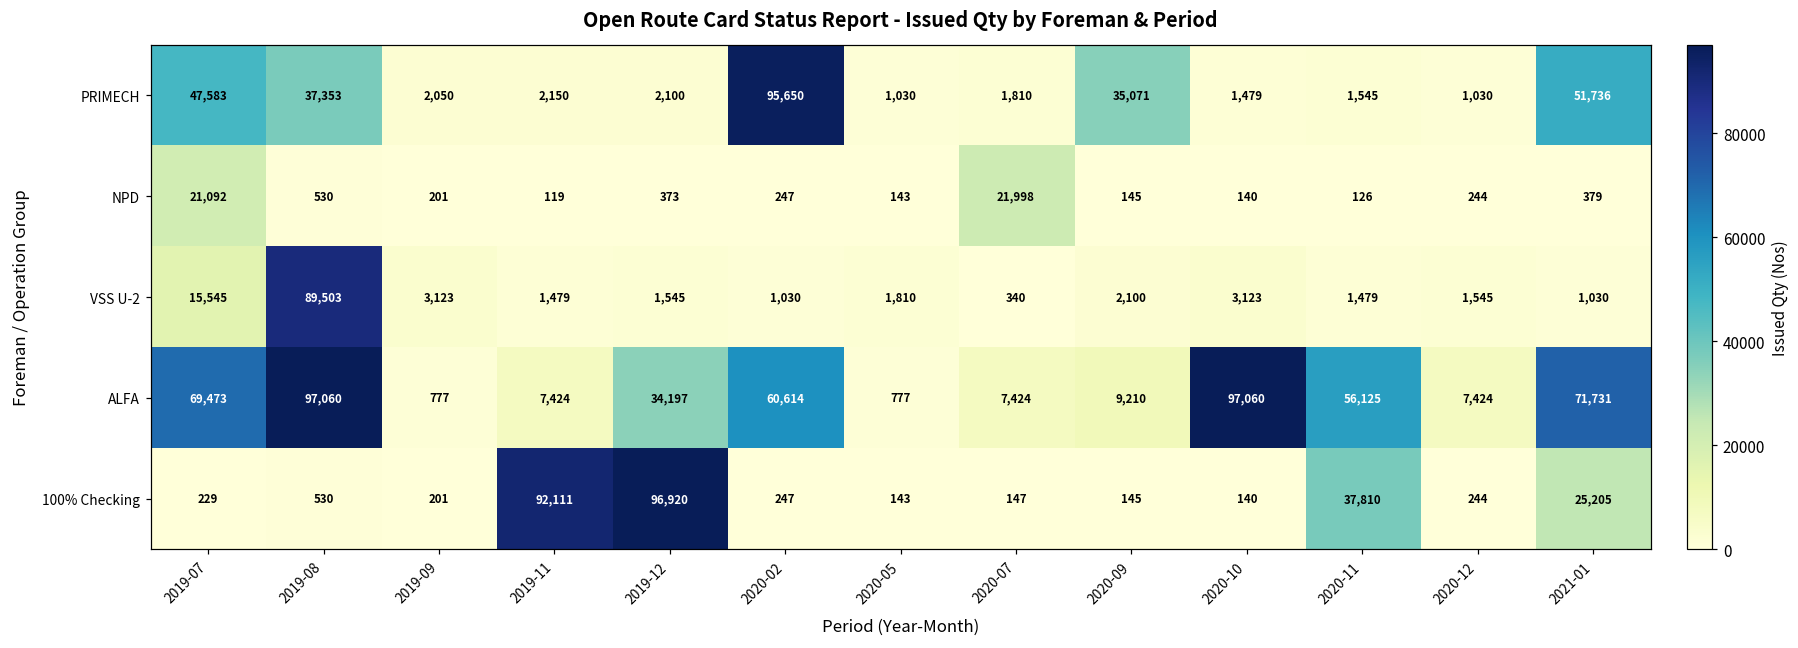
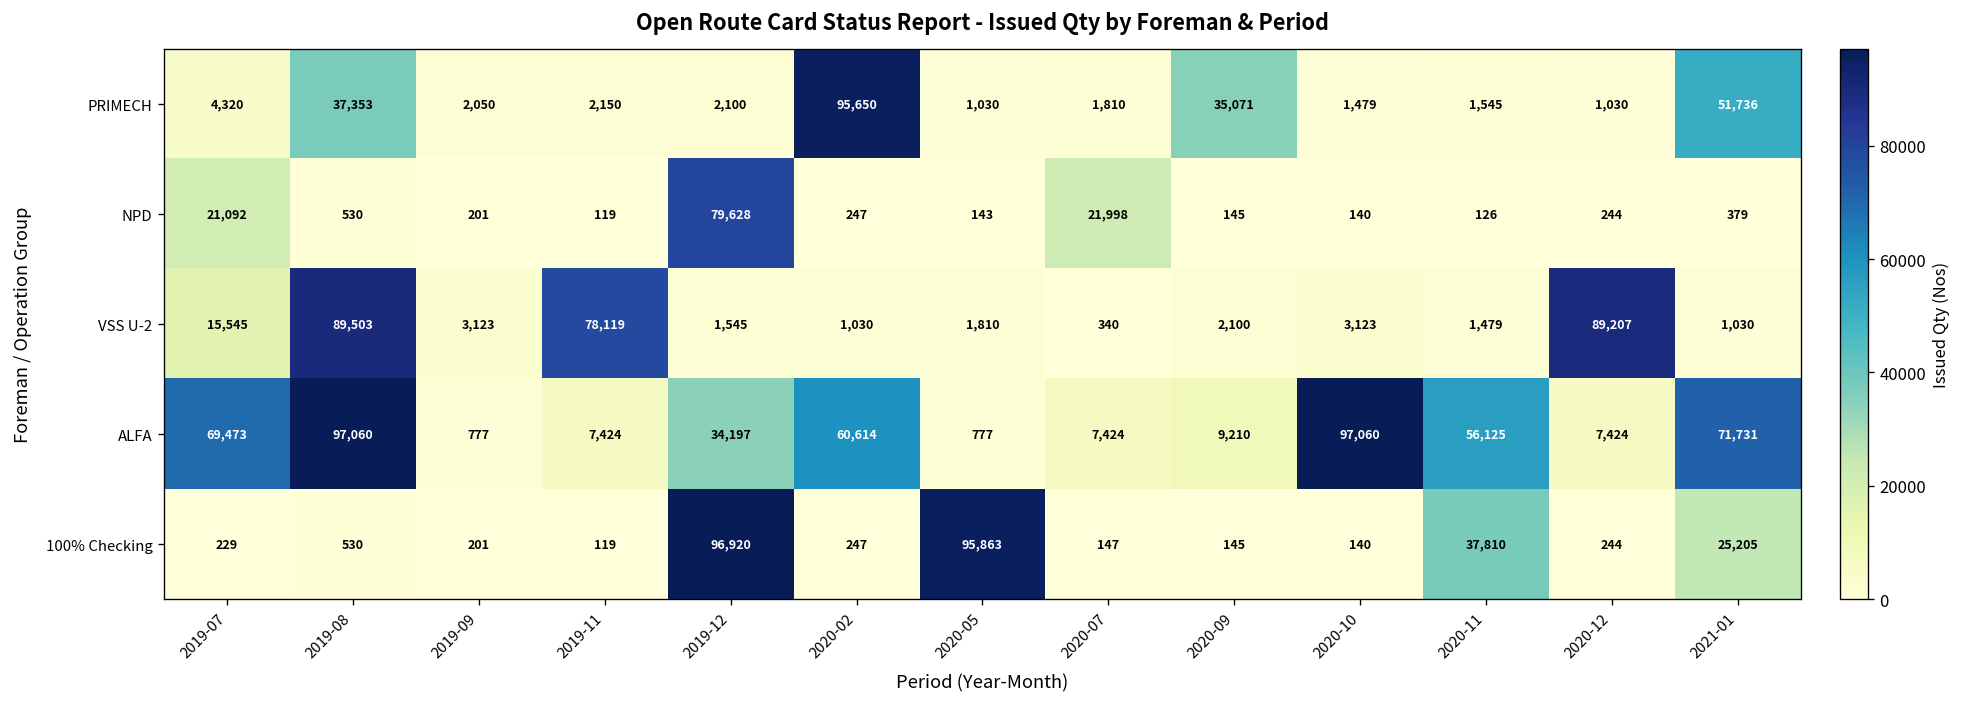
PRIMECH, 2019-07: 47,583 -> 4,320
NPD, 2019-12: 373 -> 79,628
VSS U-2, 2019-11: 1,479 -> 78,119
VSS U-2, 2020-12: 1,545 -> 89,207
100% Checking, 2019-11: 92,111 -> 119
100% Checking, 2020-05: 143 -> 95,863
